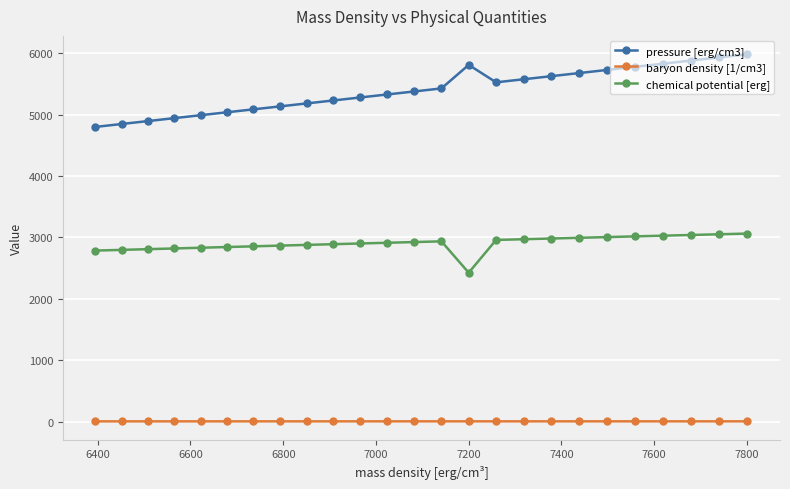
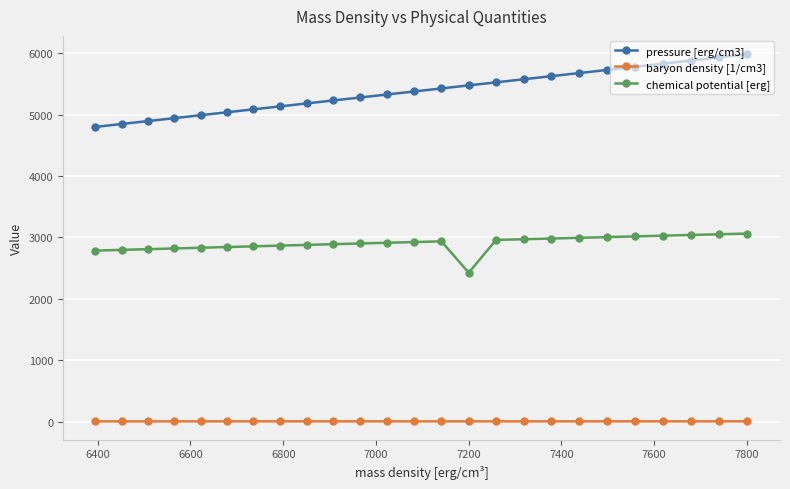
pressure [erg/cm3], 7200: 5800 -> 5500
